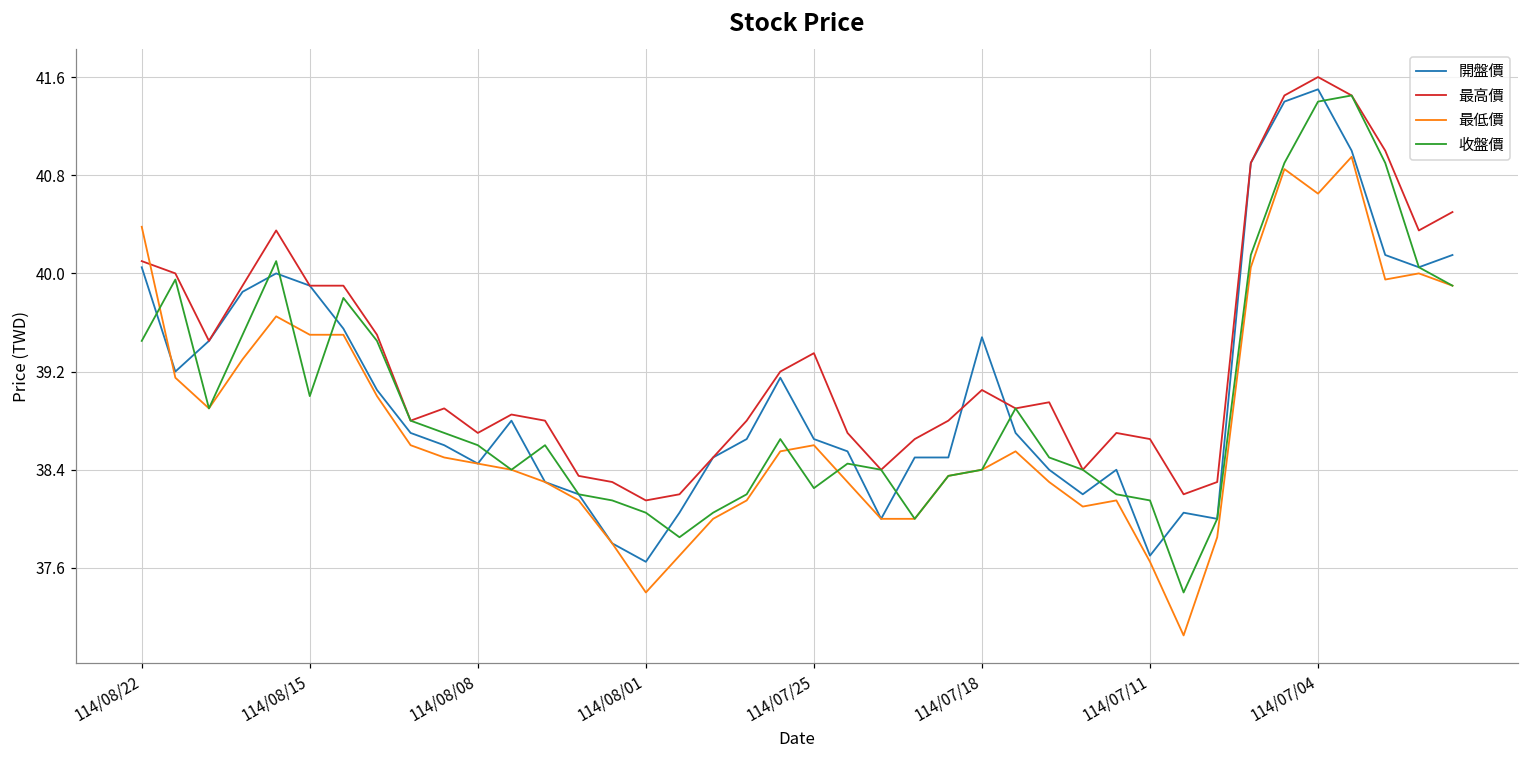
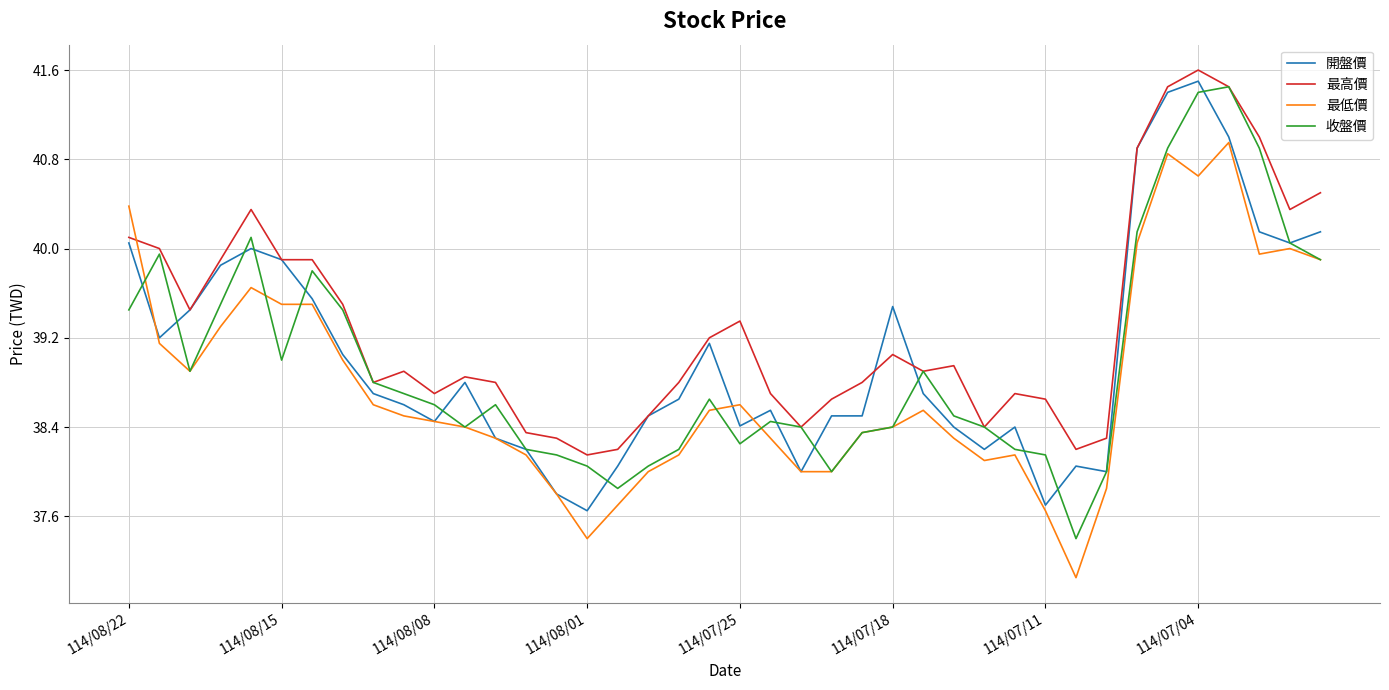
開盤價, 114/07/25: 38.65 -> 38.41
